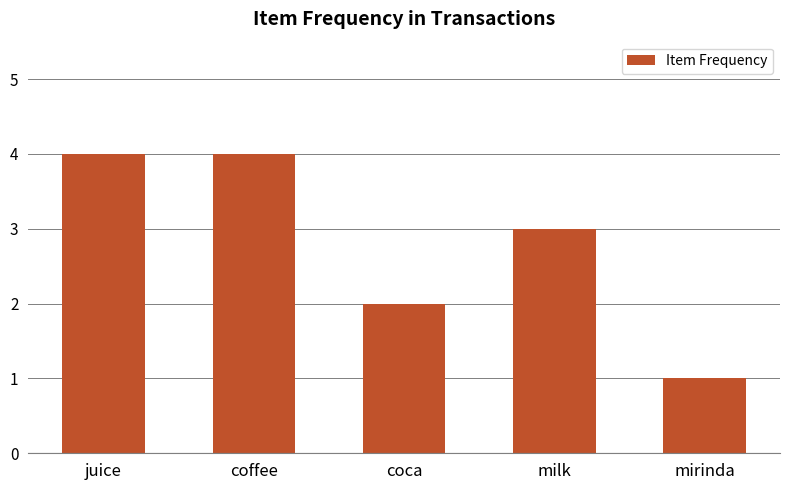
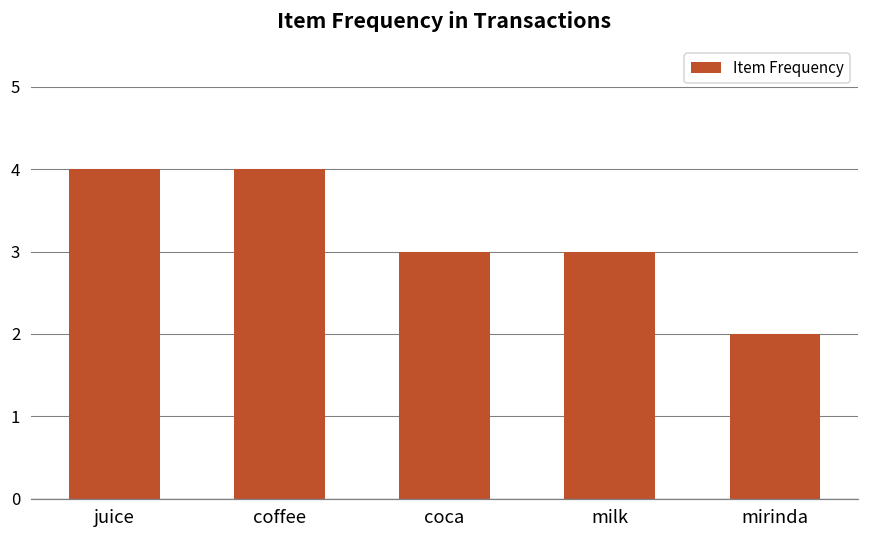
coca: 2 -> 3
mirinda: 1 -> 2
